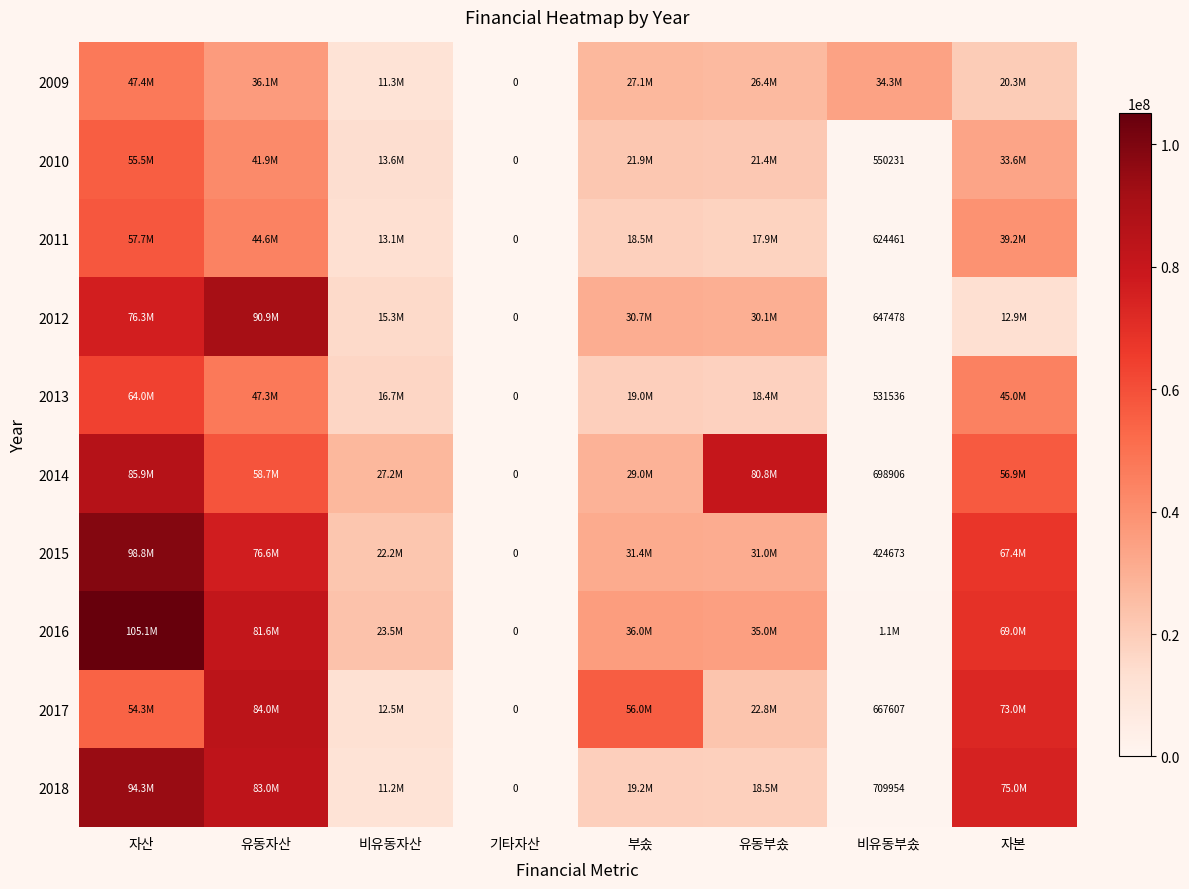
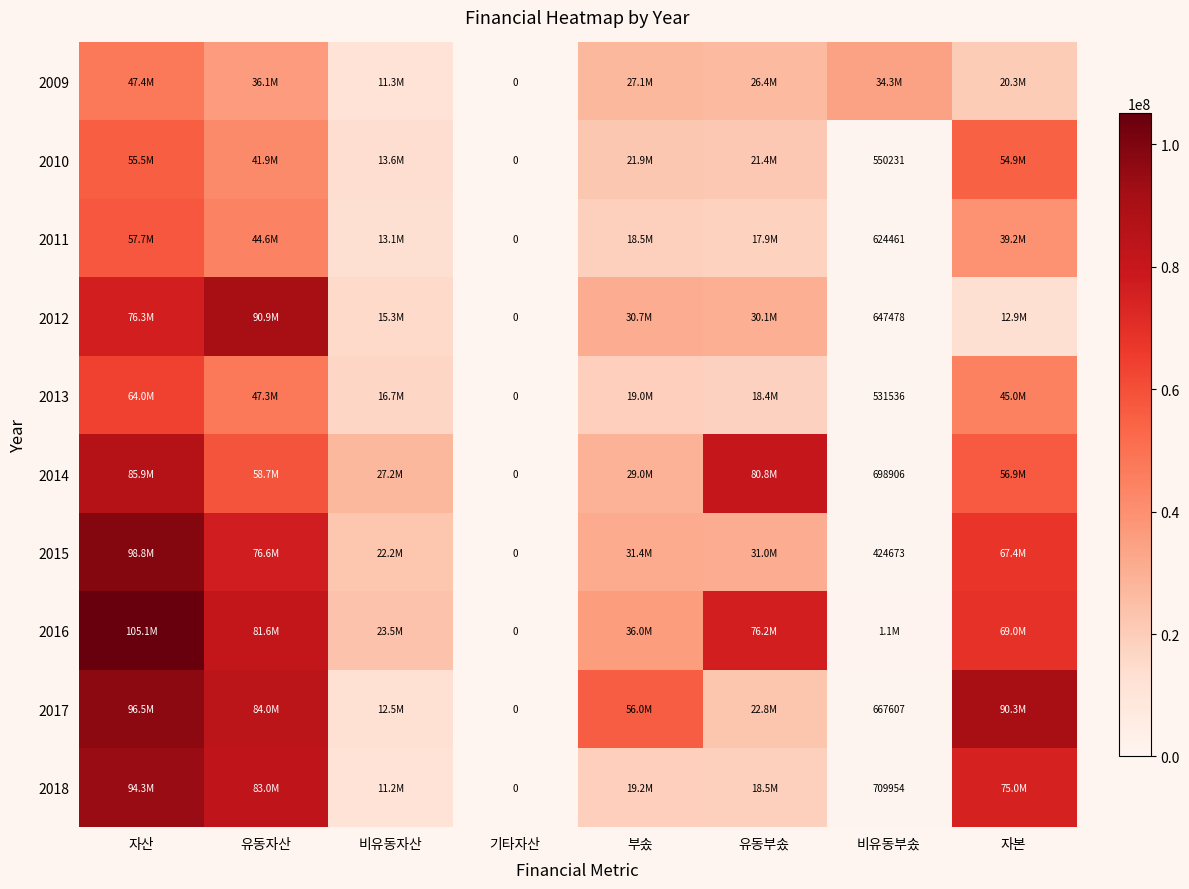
2010, 자본: 33.6M -> 54.9M
2016, 유동부솠: 35.0M -> 76.2M
2017, 자산: 54.3M -> 96.5M
2017, 자본: 73.0M -> 90.3M
